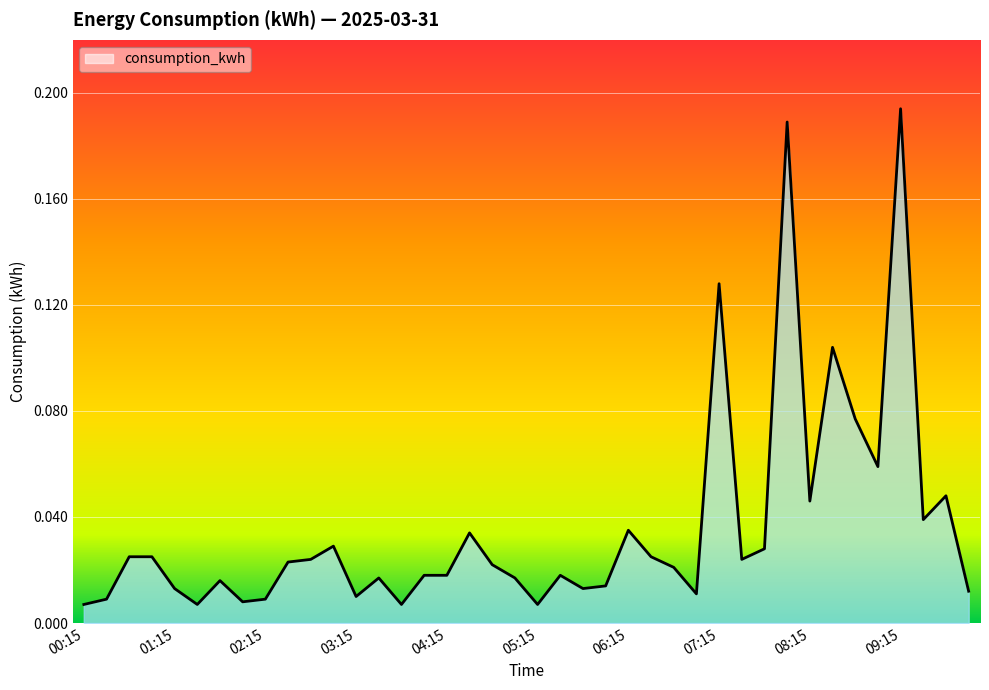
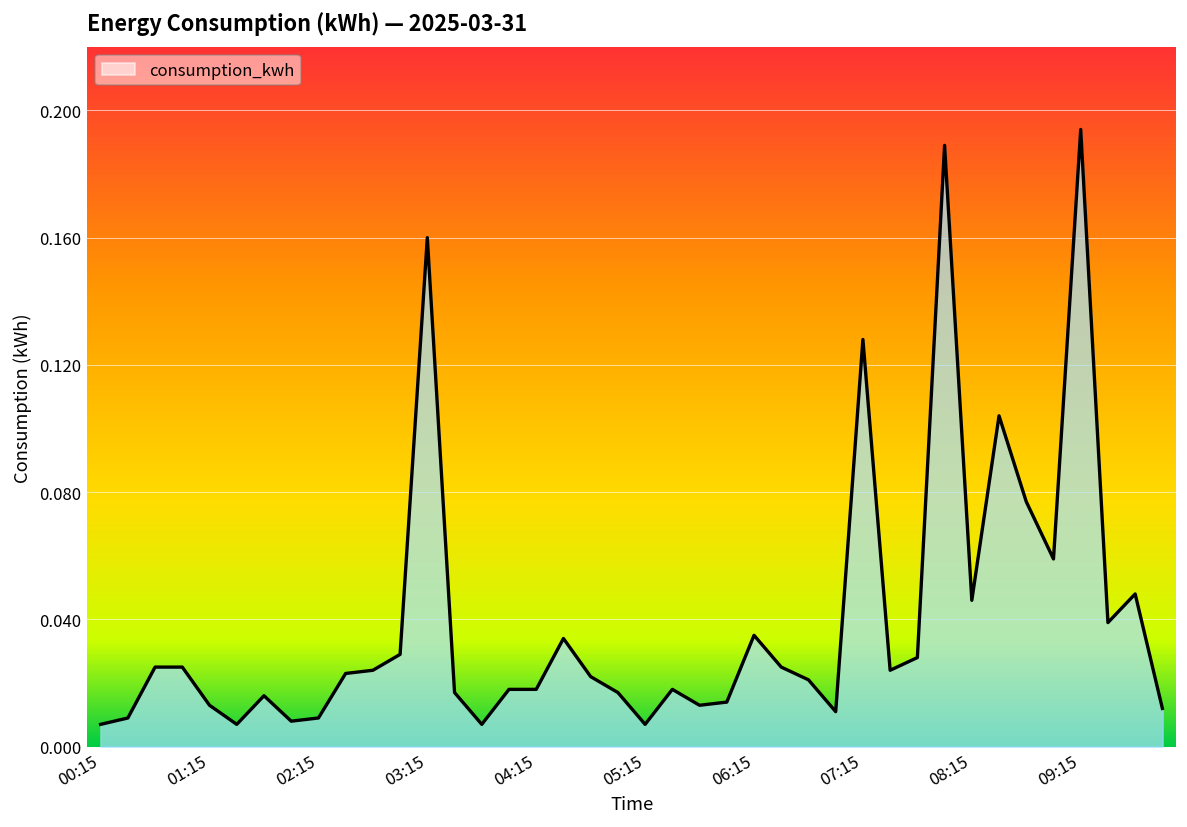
03:15: 0.01 -> 0.16
